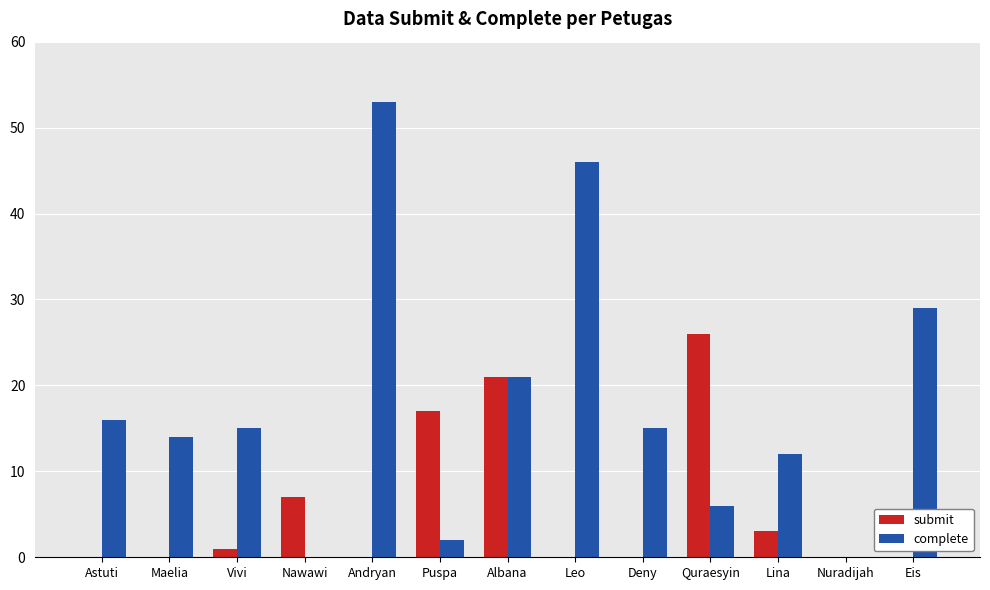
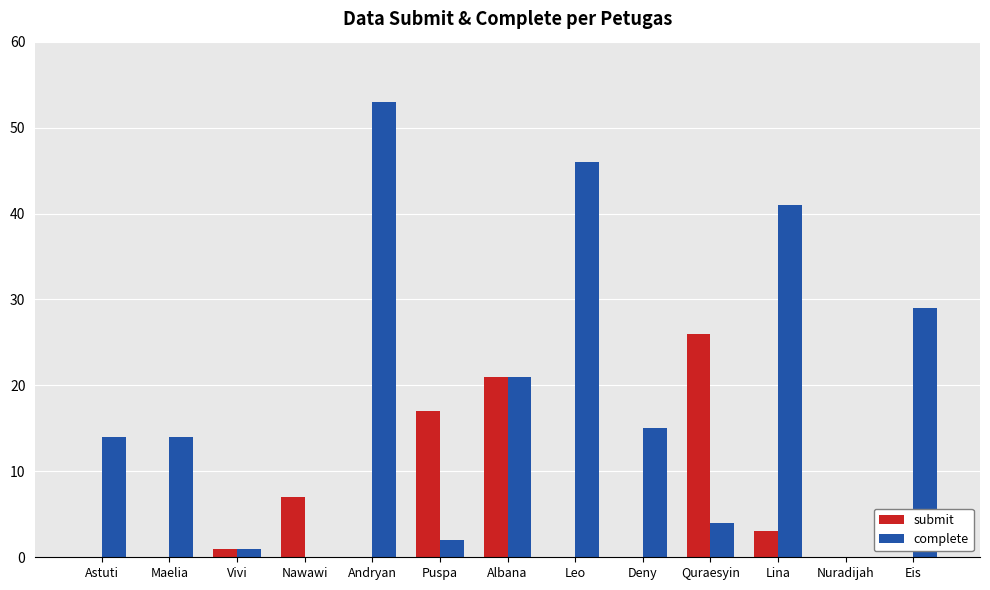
complete, Astuti: 16 -> 14
complete, Vivi: 15 -> 1
complete, Quraesyin: 6 -> 4
complete, Lina: 12 -> 41
